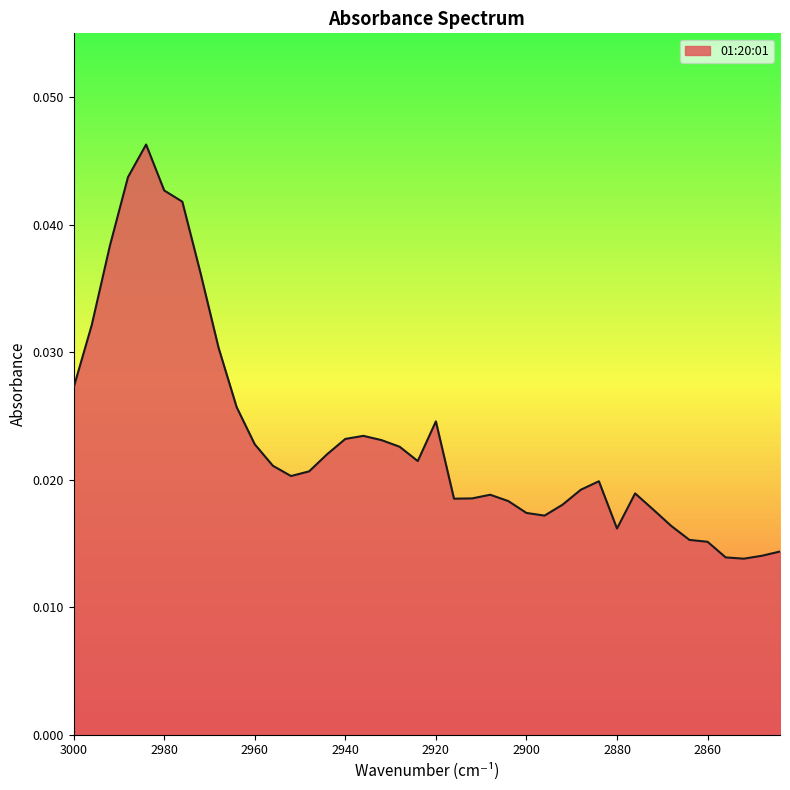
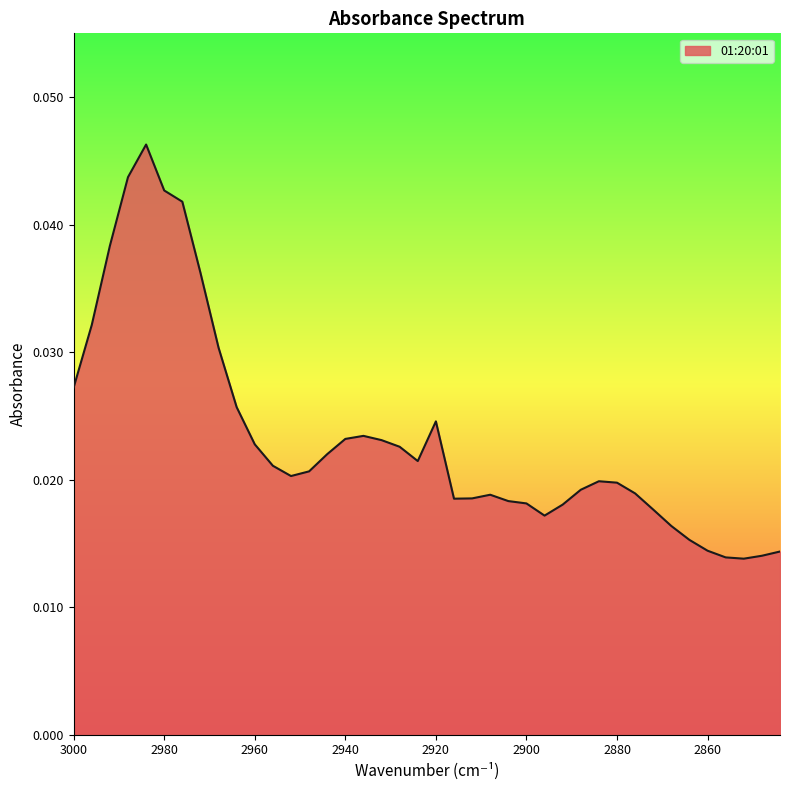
2900: 0.0174 -> 0.0181
2880: 0.0162 -> 0.0198
2860: 0.0151 -> 0.0144
